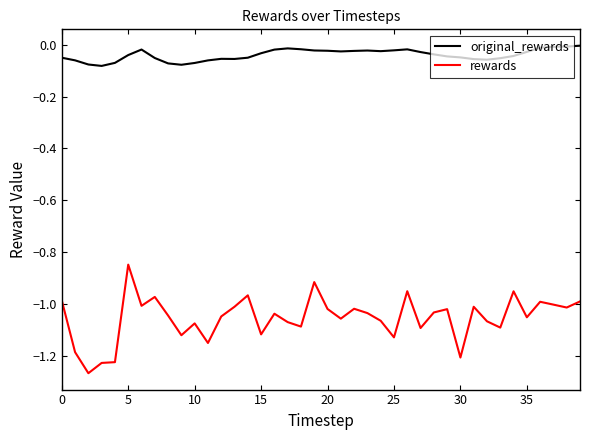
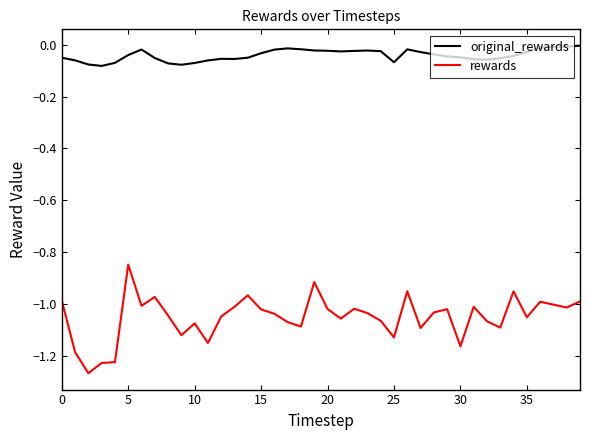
rewards, 15: -1.12 -> -1.02
original_rewards, 25: -0.02 -> -0.07
rewards, 30: -1.21 -> -1.16
